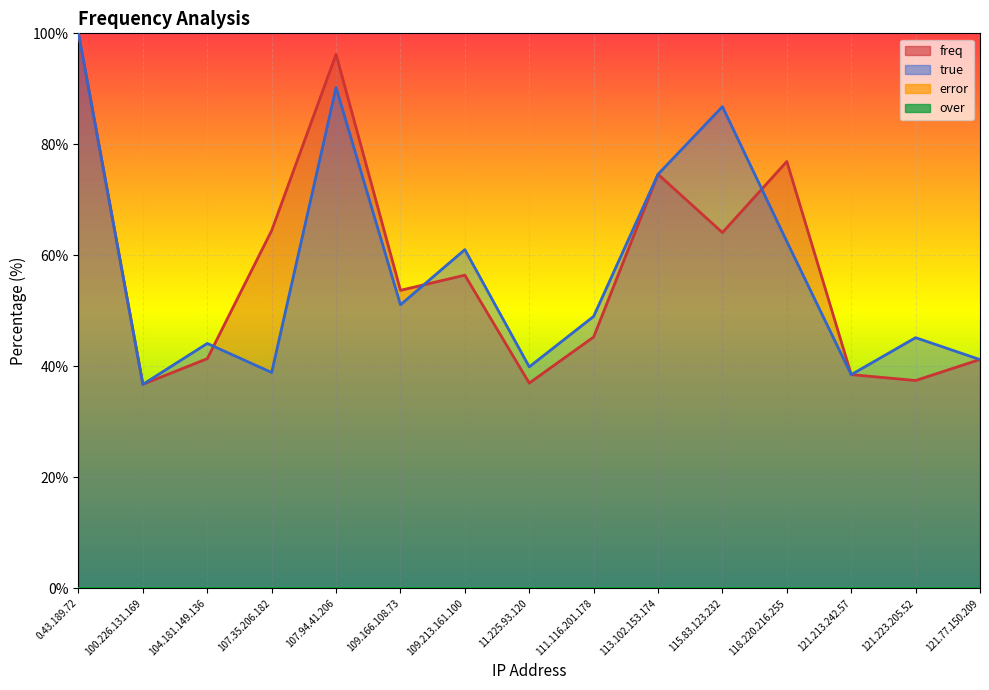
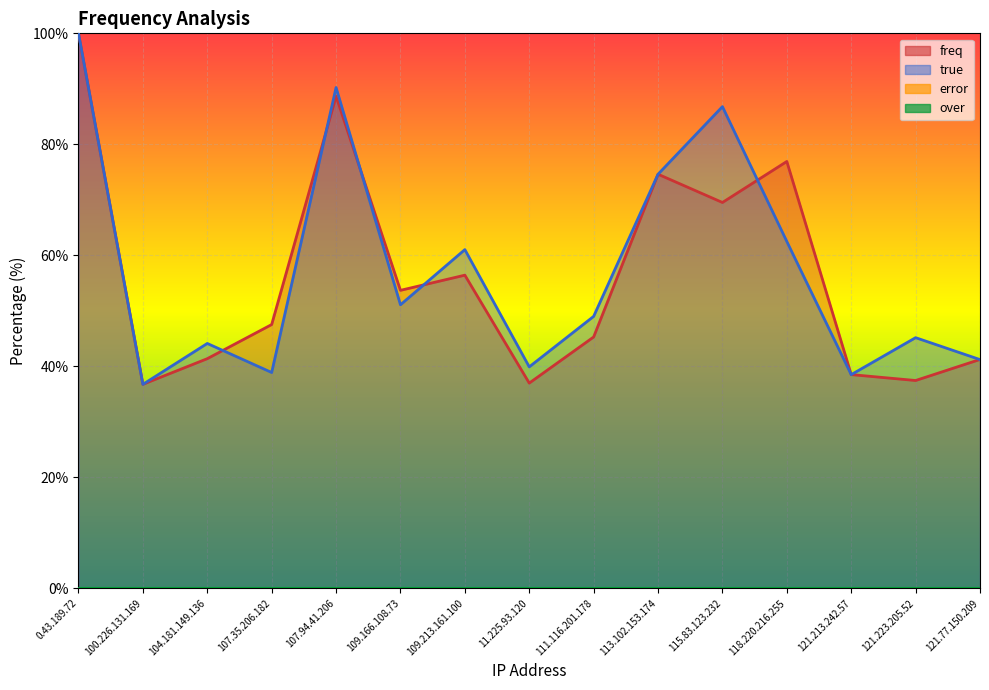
freq, 107.35.206.182: 64% -> 48%
freq, 107.94.41.206: 96% -> 89%
freq, 115.83.123.232: 64% -> 70%
